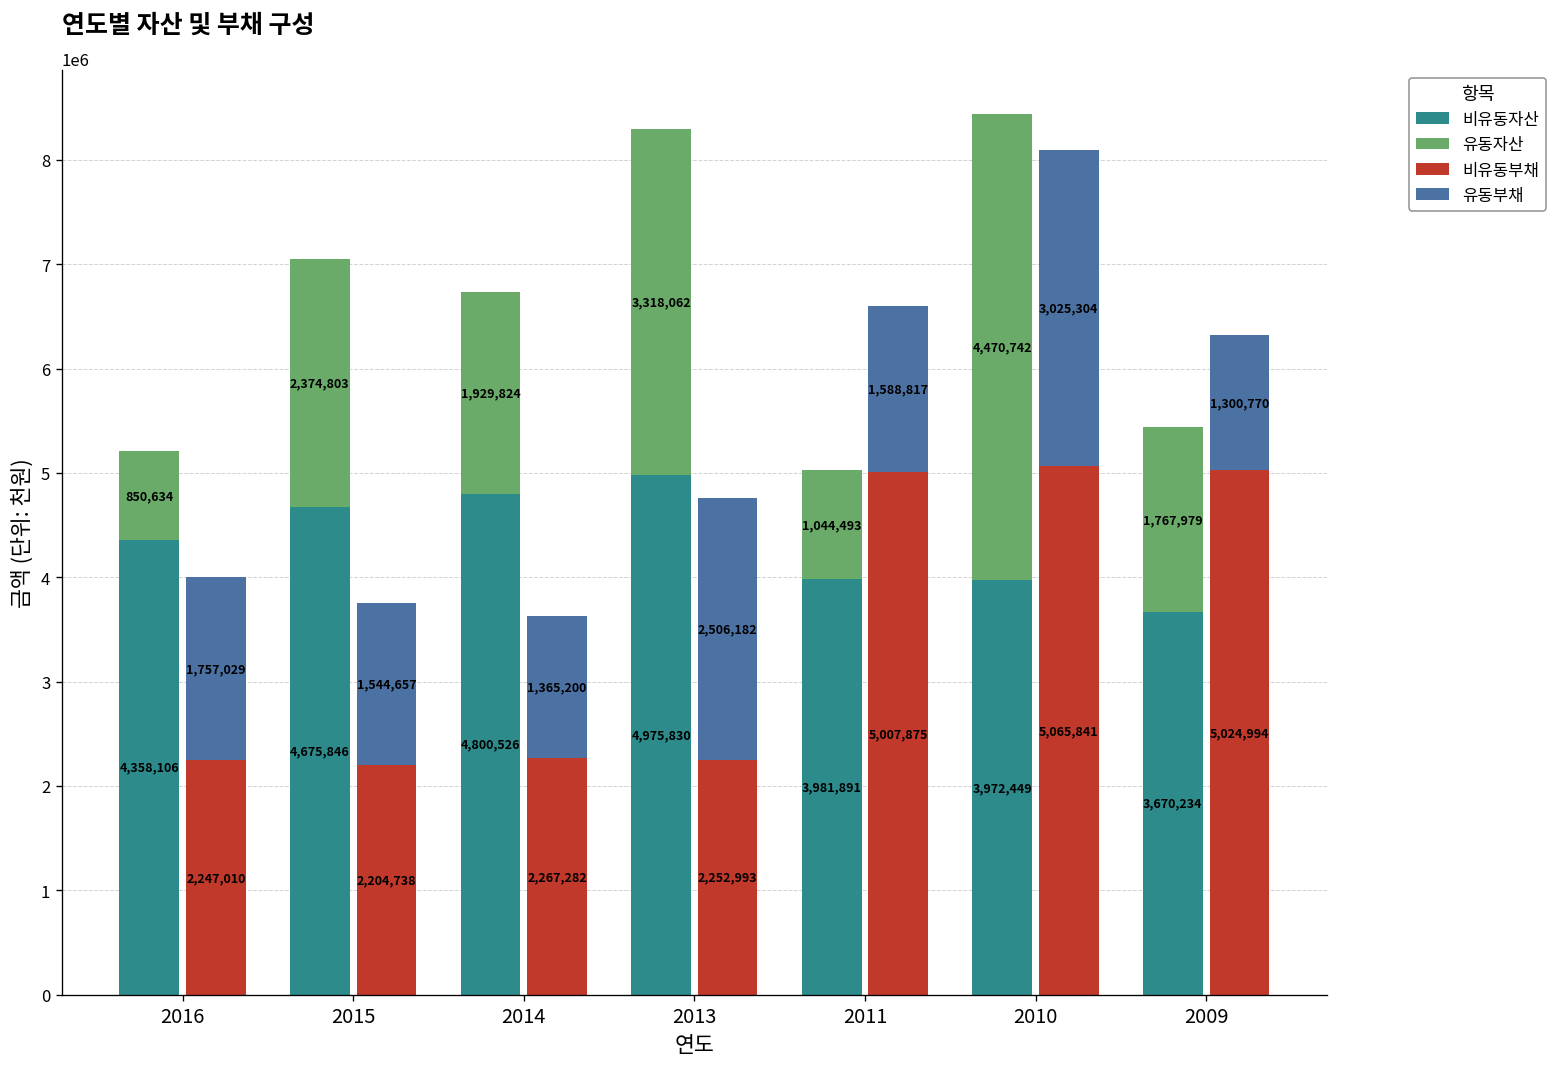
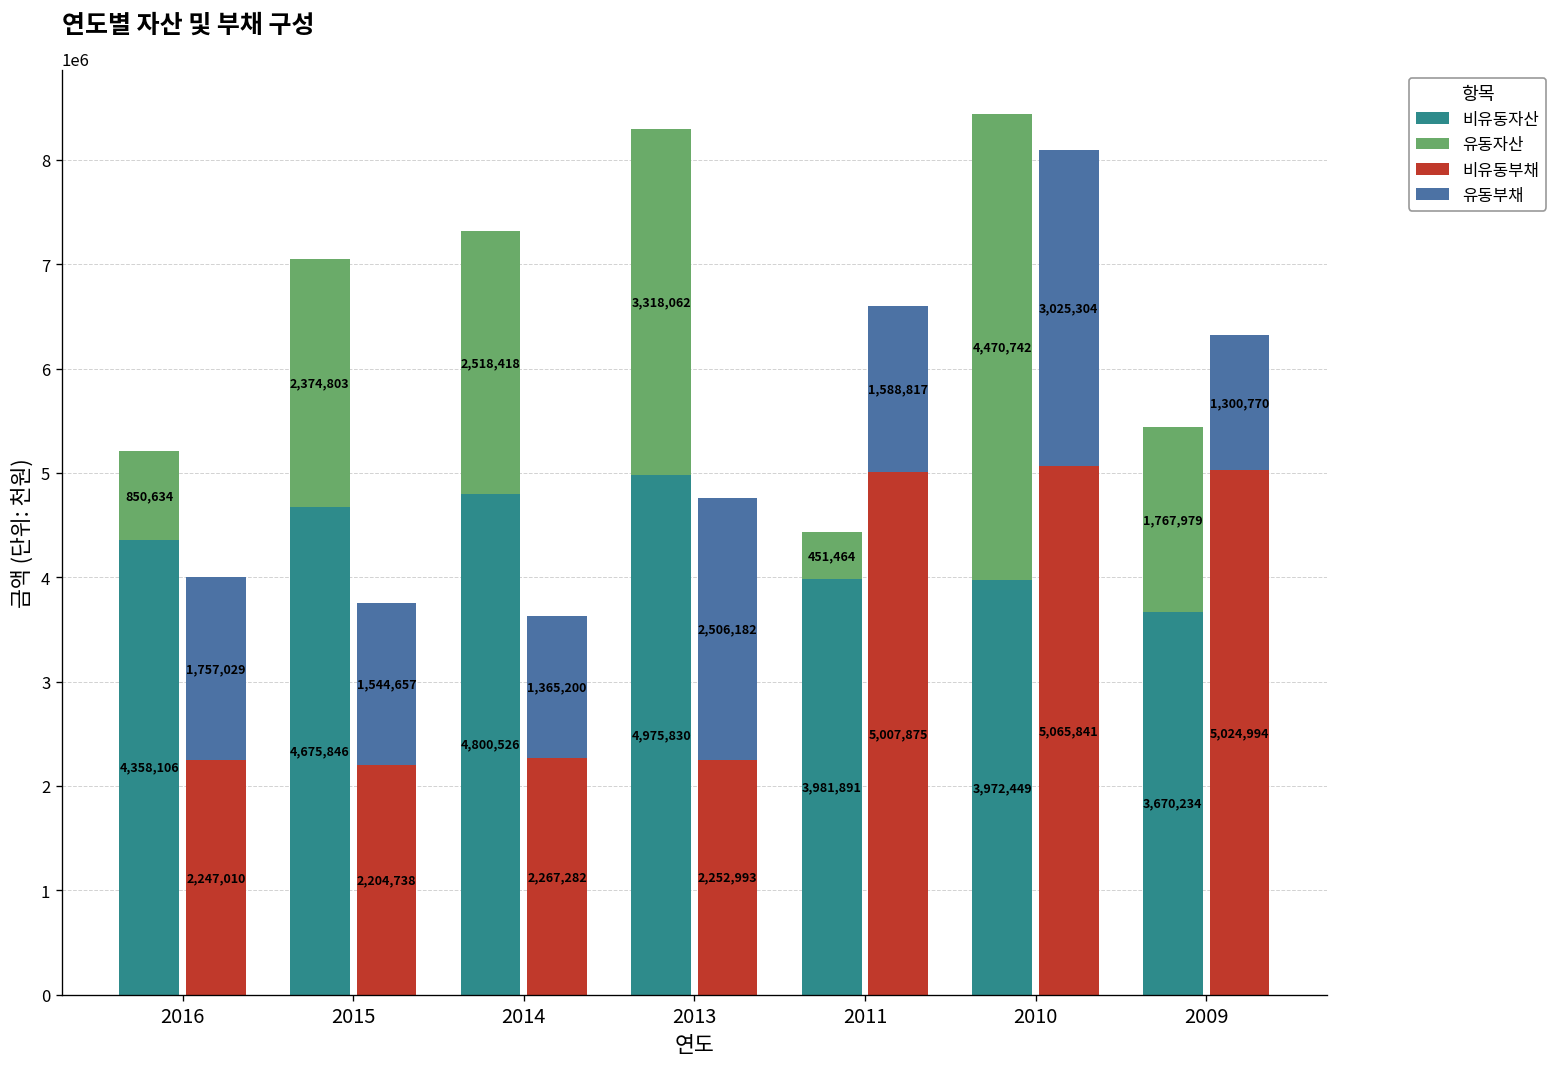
유동자산, 2014: 1,929,824 -> 2,518,418
유동자산, 2011: 1,044,493 -> 451,464
